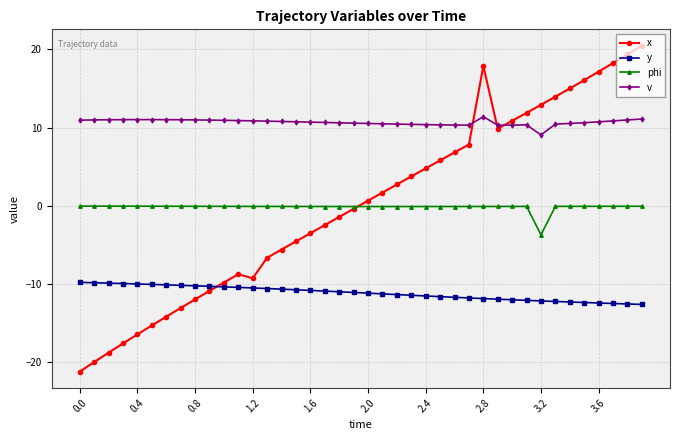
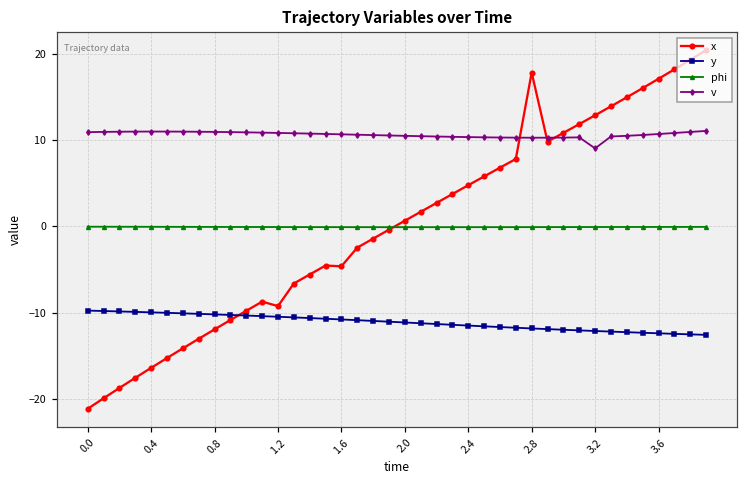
x, 1.6: -4 -> -5
v, 2.8: 11 -> 10
phi, 3.2: -4 -> 0
